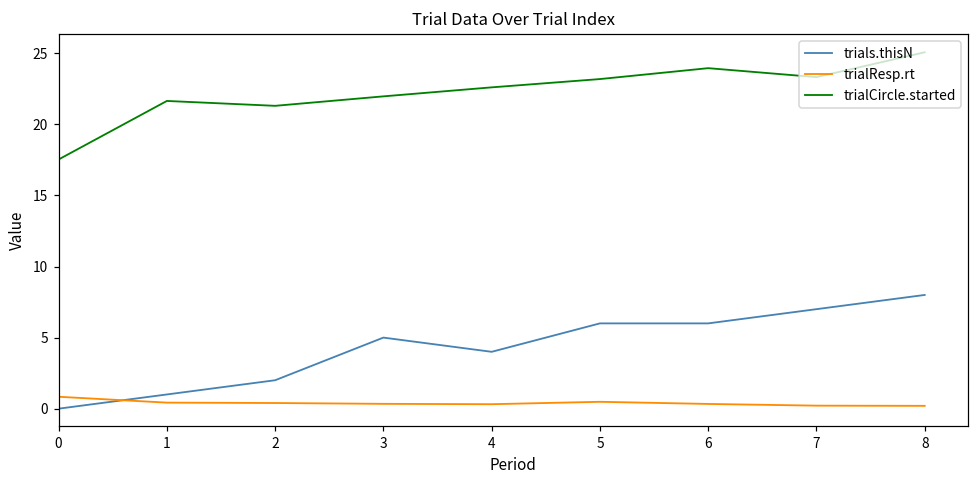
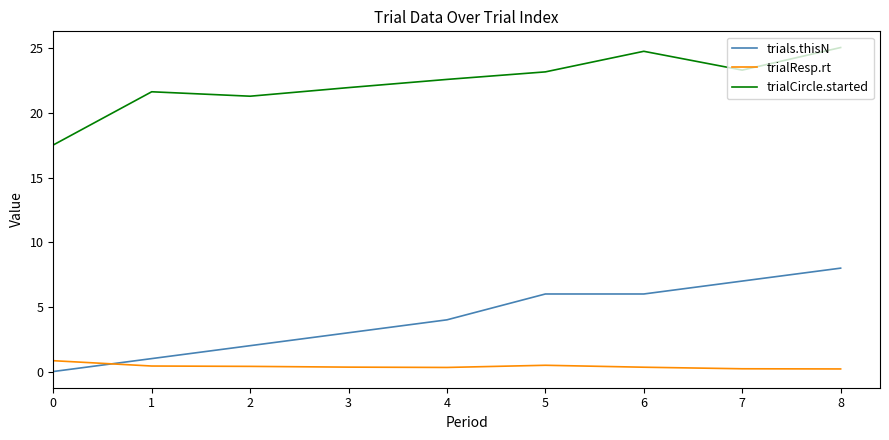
trials.thisN, 3: 5 -> 3
trialCircle.started, 6: 24.0 -> 24.8
